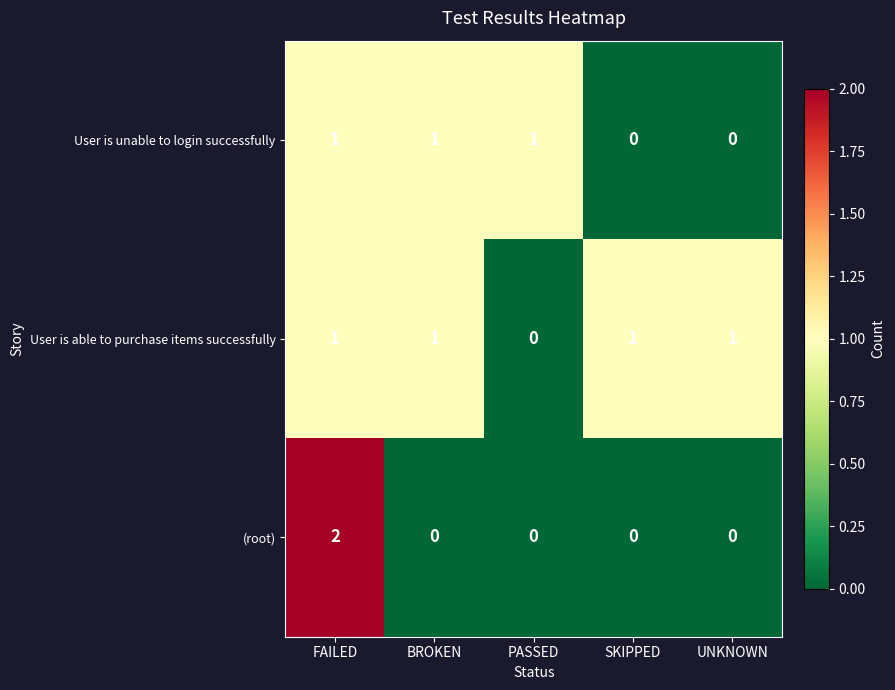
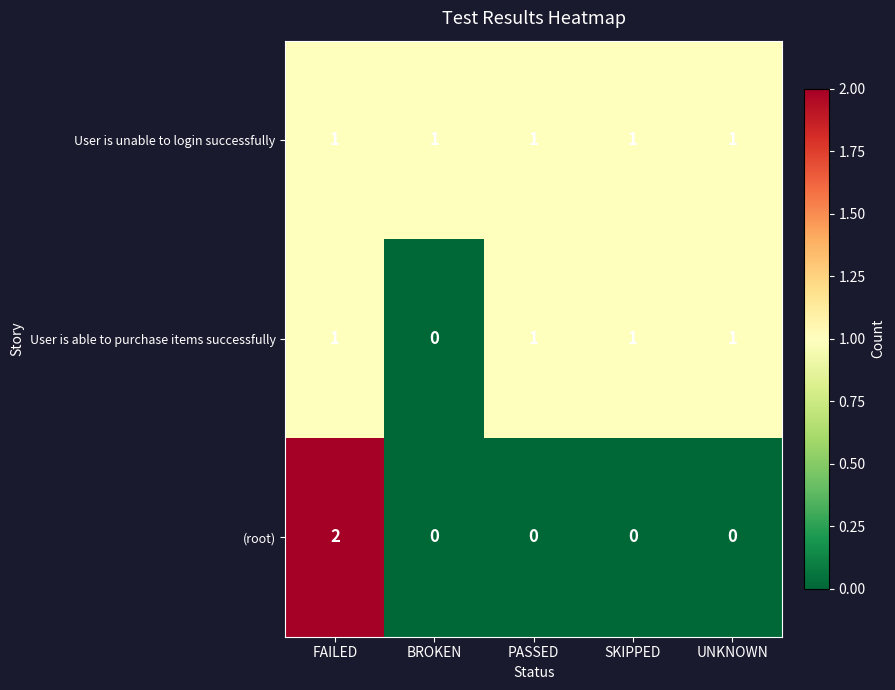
User is unable to login successfully, SKIPPED: 0 -> 1
User is unable to login successfully, UNKNOWN: 0 -> 1
User is able to purchase items successfully, BROKEN: 1 -> 0
User is able to purchase items successfully, PASSED: 0 -> 1
